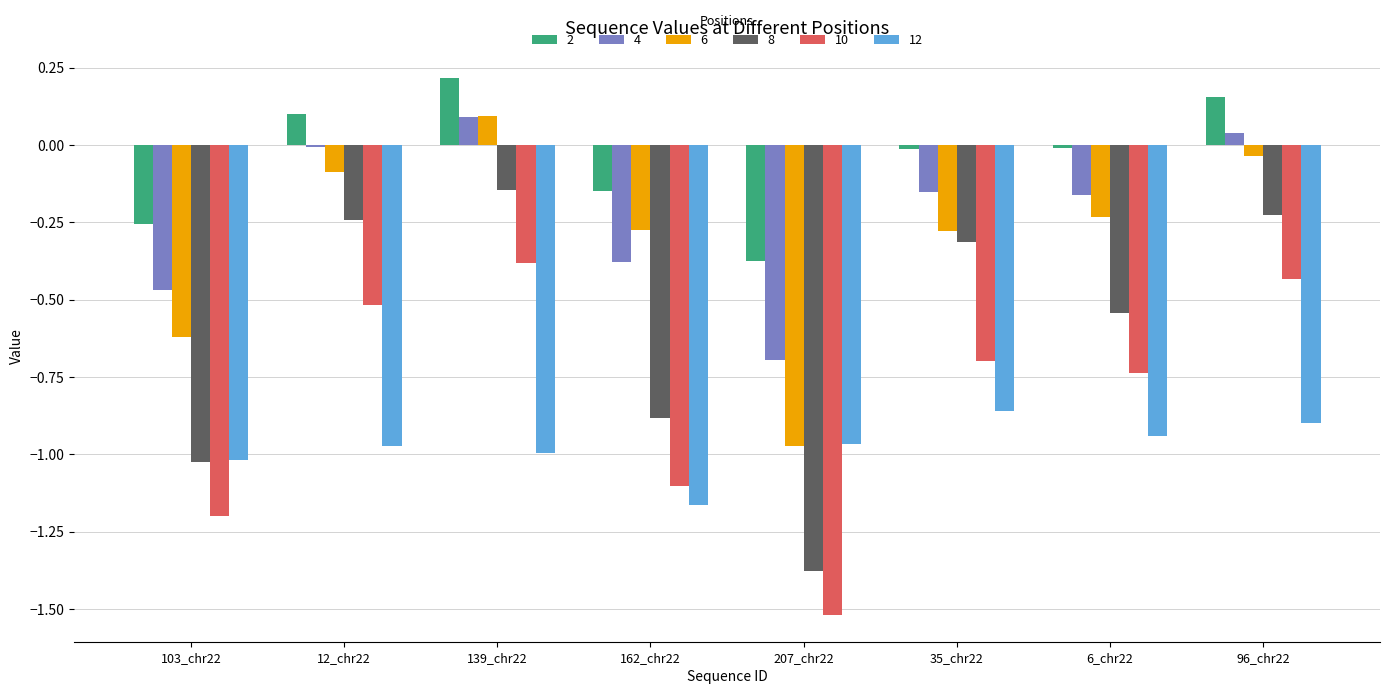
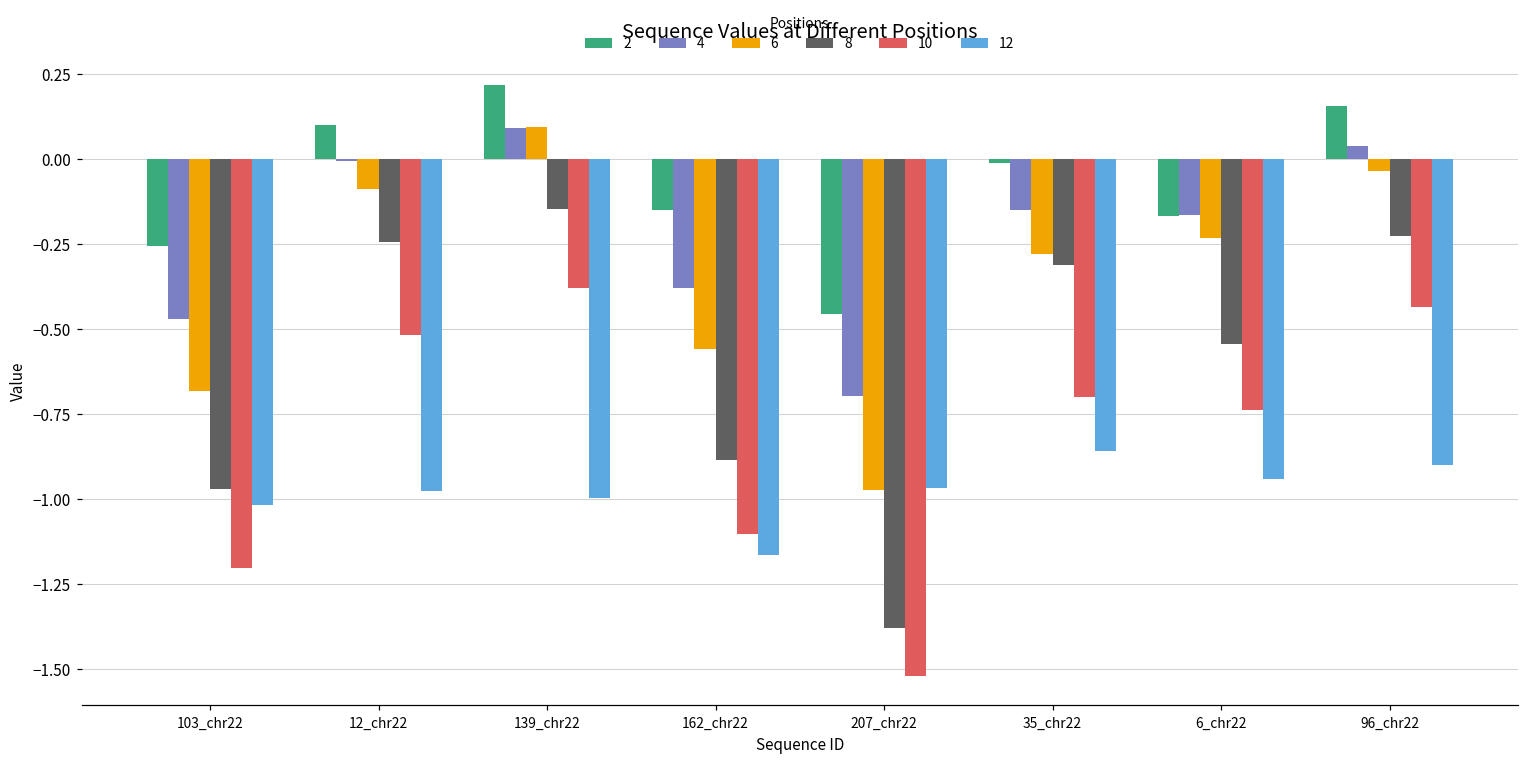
6, 103_chr22: -0.62 -> -0.68
8, 103_chr22: -1.02 -> -0.97
6, 162_chr22: -0.27 -> -0.56
2, 207_chr22: -0.37 -> -0.46
2, 6_chr22: -0.01 -> -0.17
